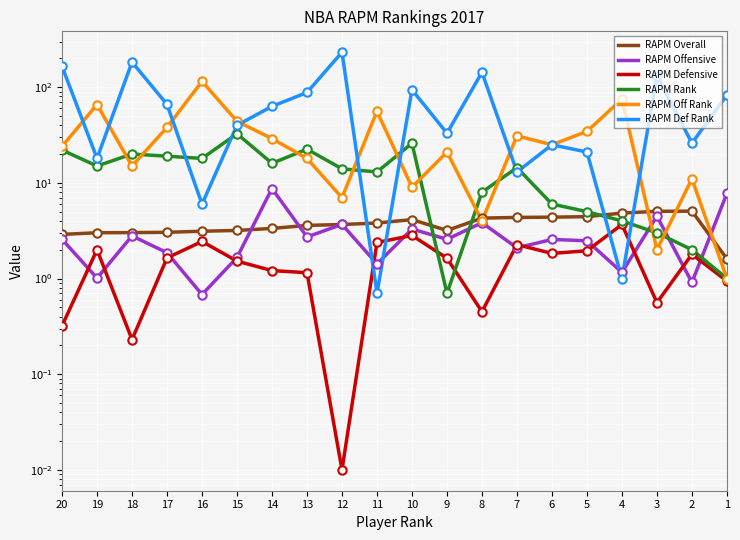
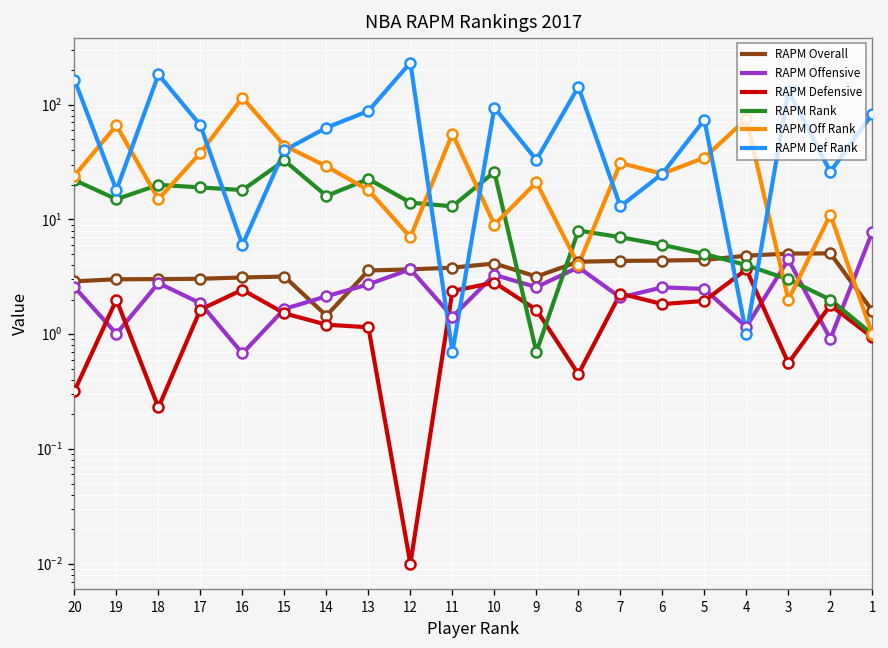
RAPM Overall, 14: 3.3 -> 1.5
RAPM Offensive, 14: 9 -> 2.1
RAPM Rank, 7: 14 -> 7
RAPM Def Rank, 5: 21 -> 70
